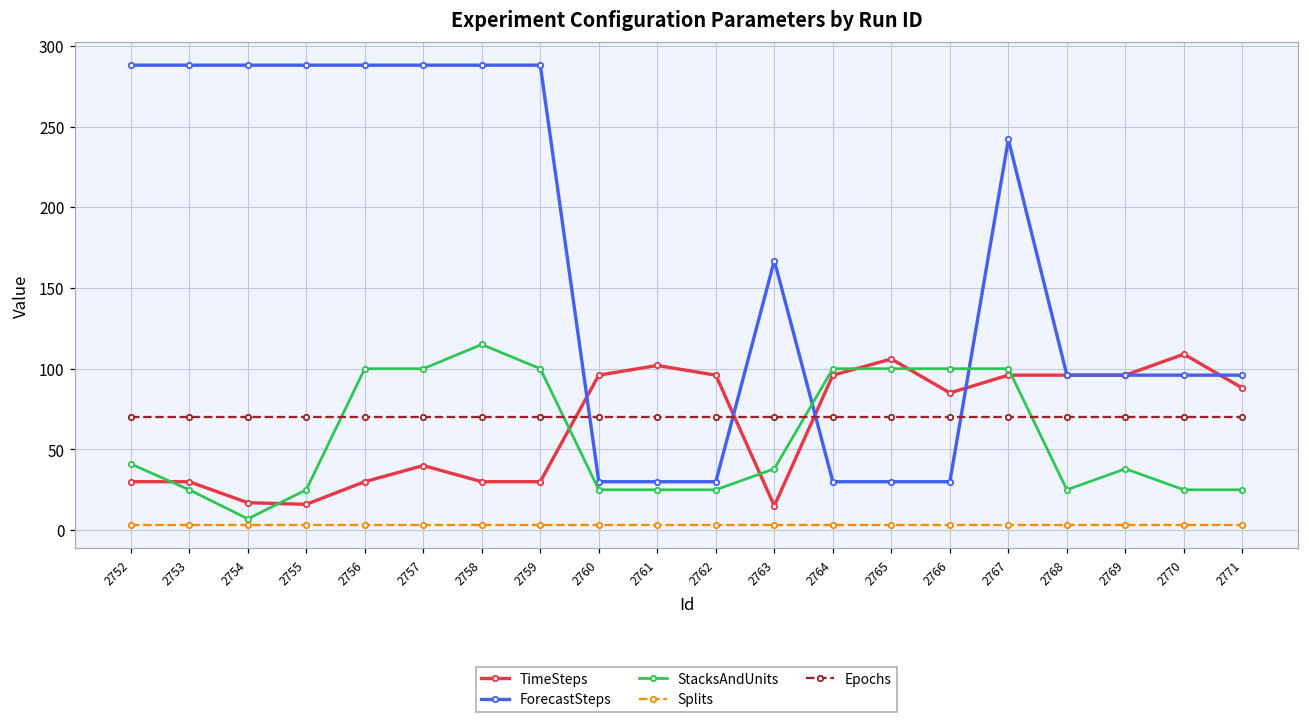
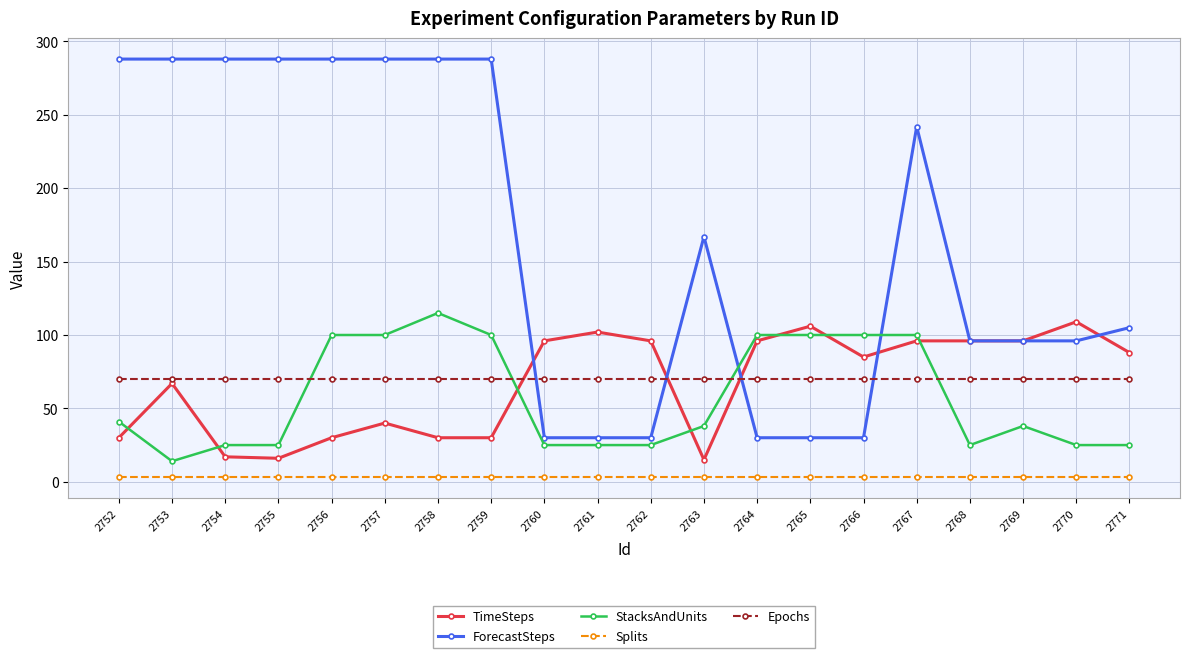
TimeSteps, 2753: 30 -> 67
StacksAndUnits, 2753: 25 -> 14
StacksAndUnits, 2754: 7 -> 25
ForecastSteps, 2771: 96 -> 105
